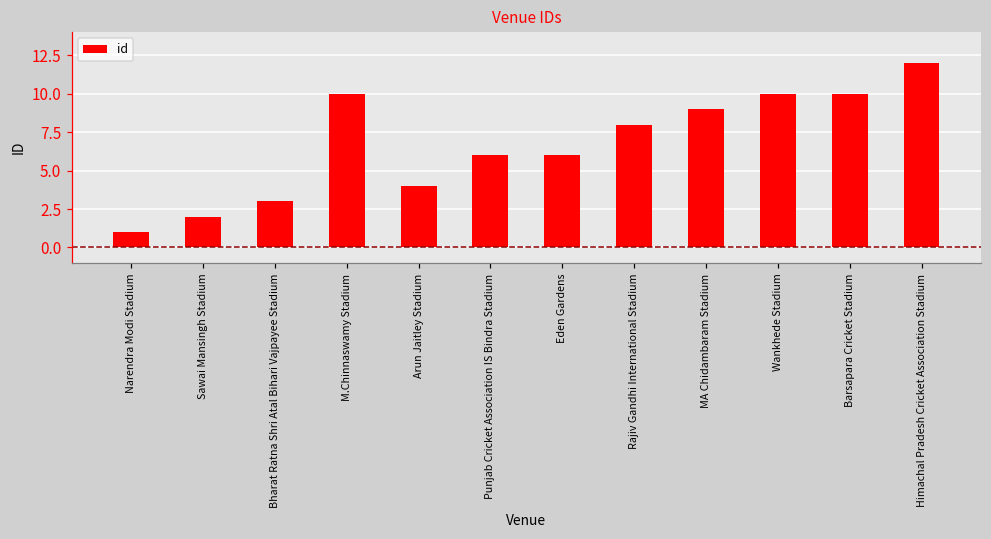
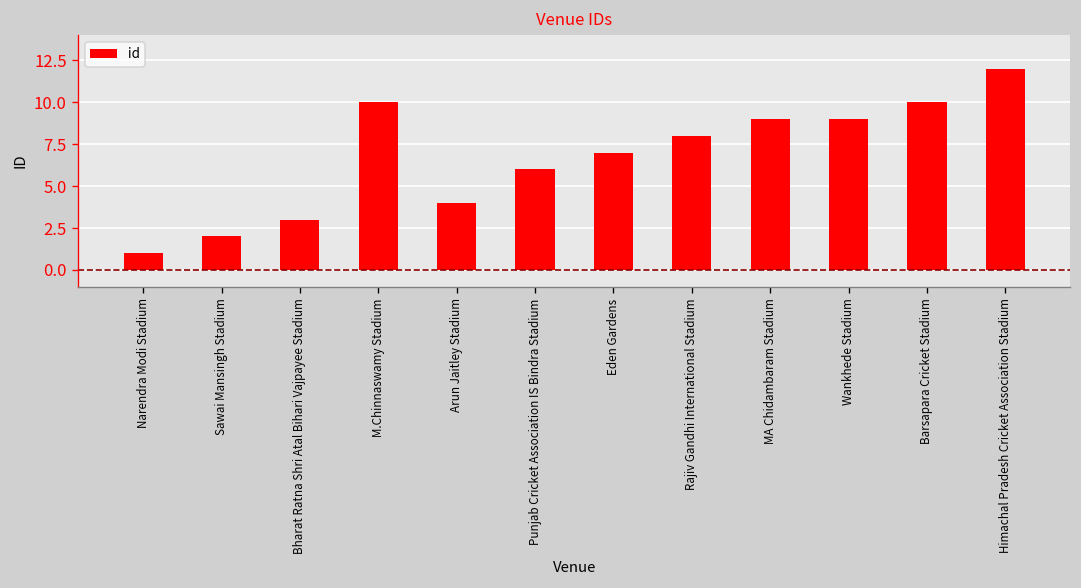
Eden Gardens: 6 -> 7
Wankhede Stadium: 10 -> 9
